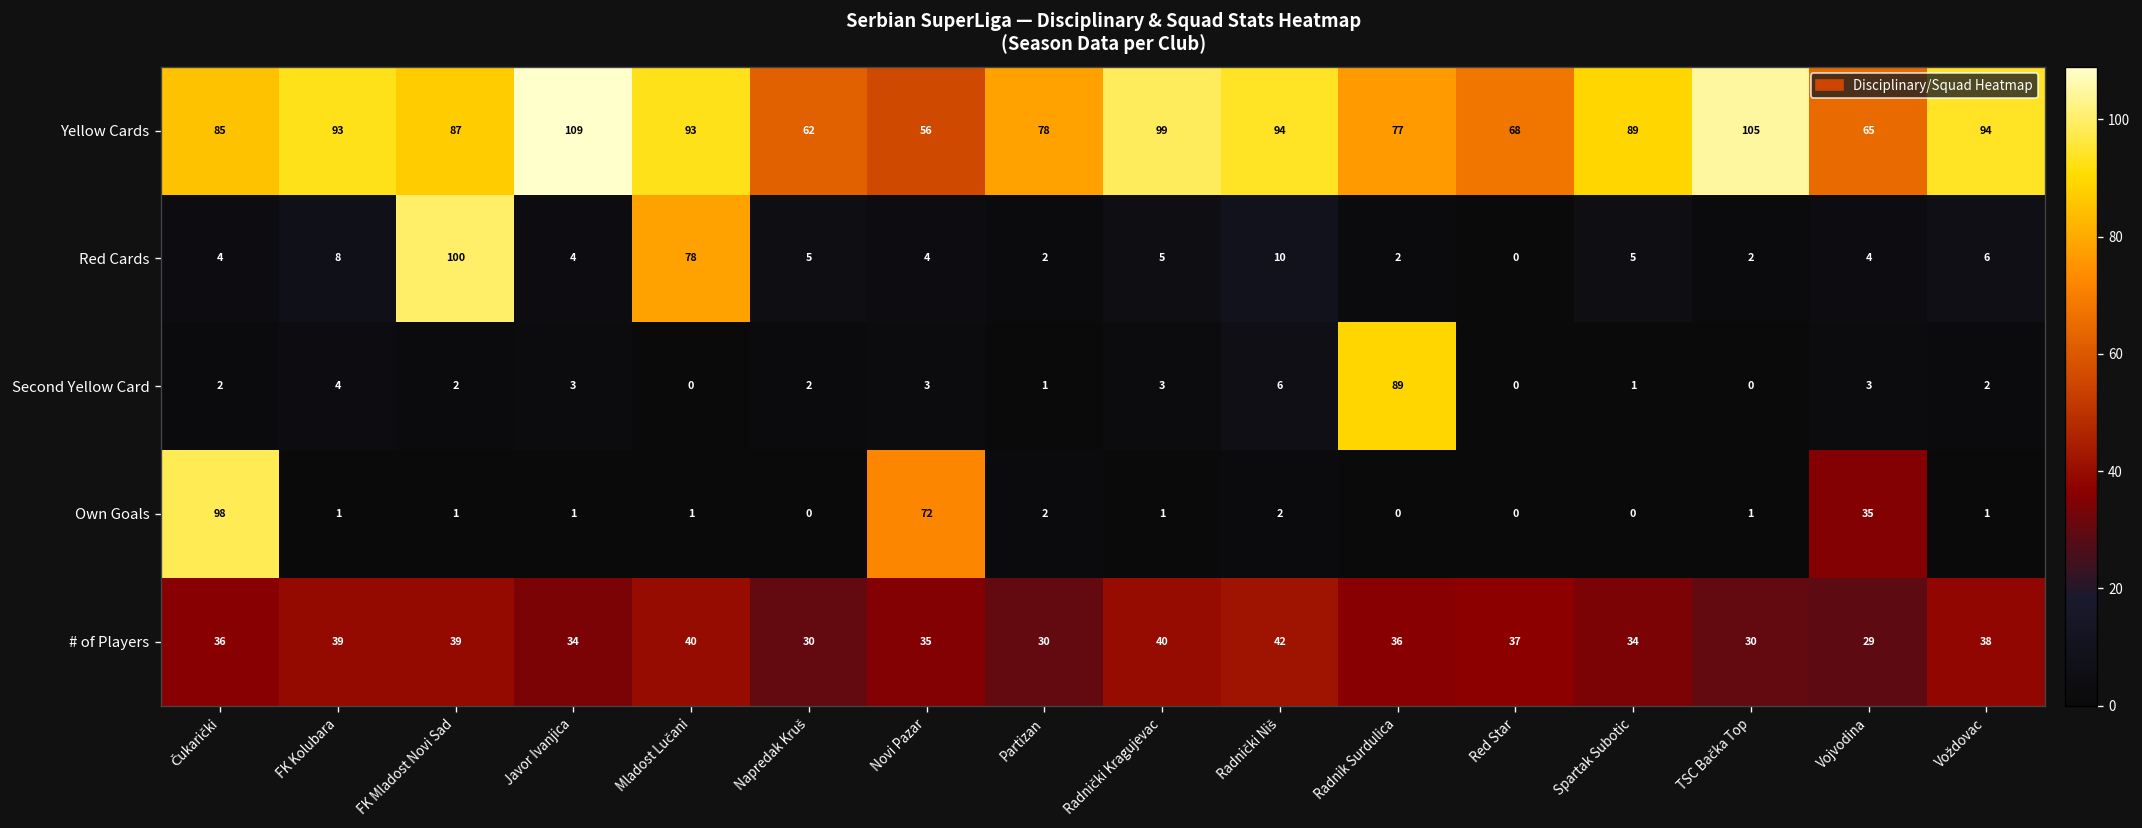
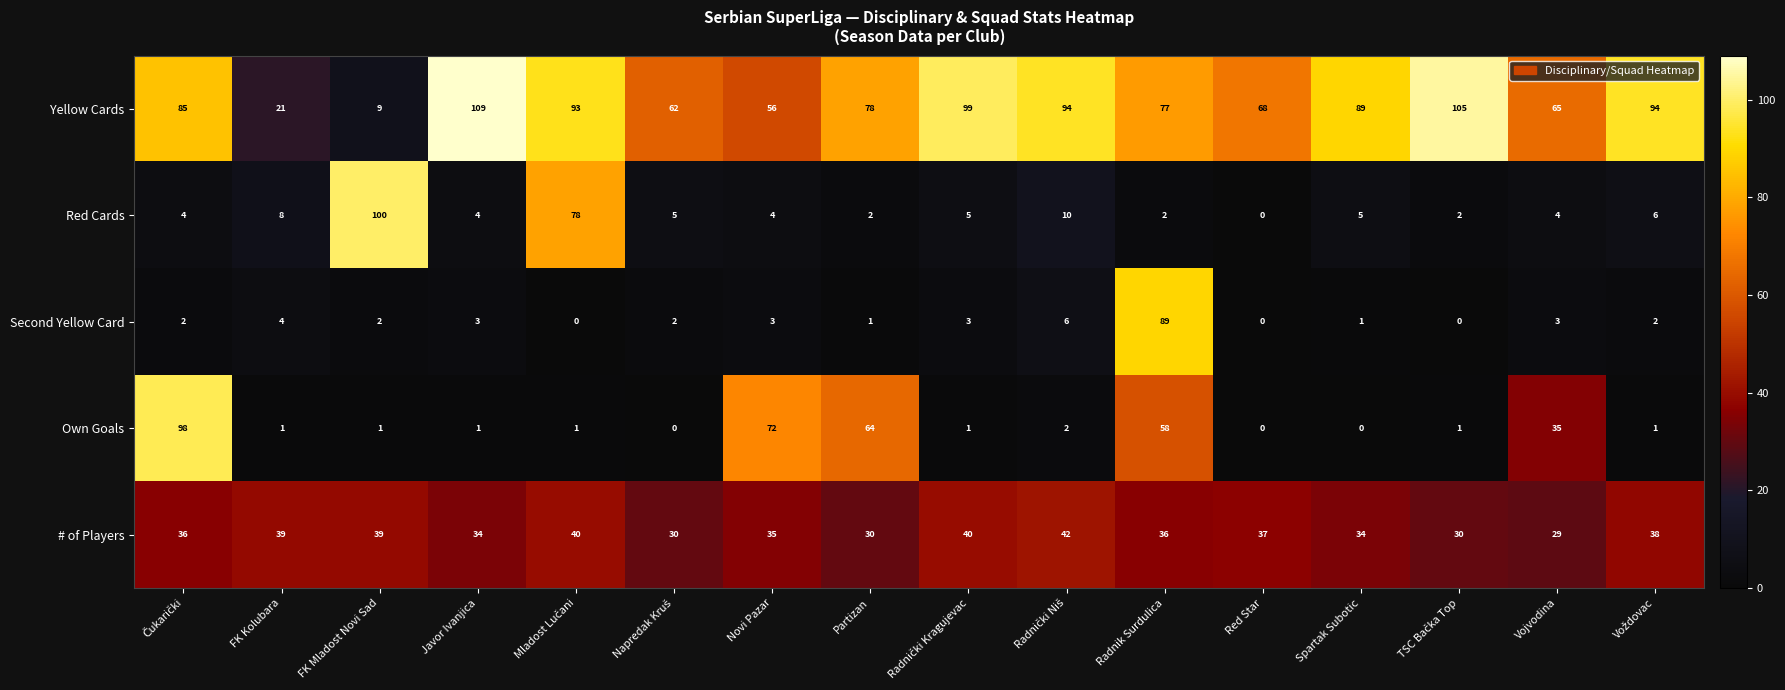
Yellow Cards, FK Kolubara: 93 -> 21
Yellow Cards, FK Mladost Novi Sad: 87 -> 9
Own Goals, Partizan: 2 -> 64
Own Goals, Radnik Surdulica: 0 -> 58
